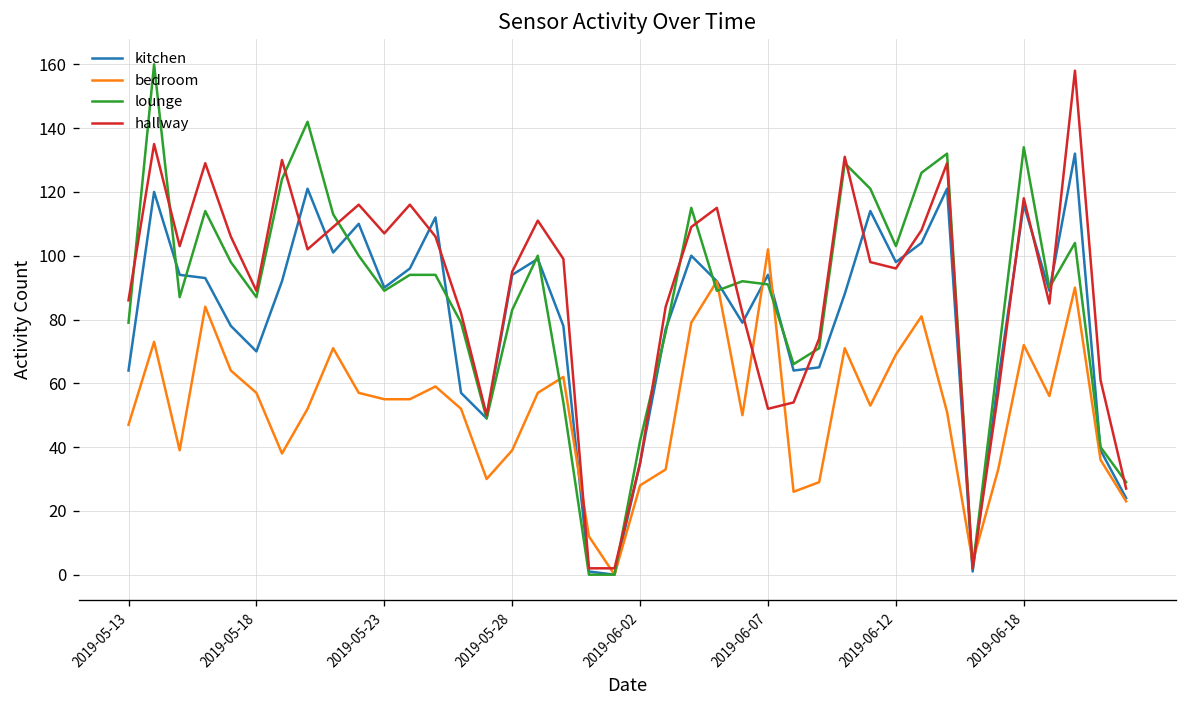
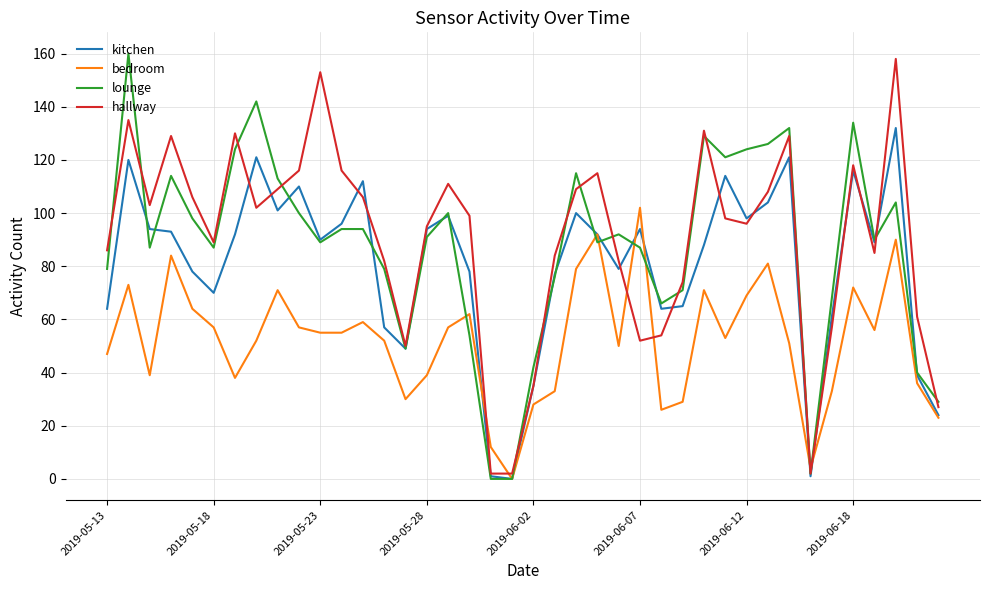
hallway, 2019-05-23: 107 -> 153
lounge, 2019-05-28: 83 -> 91
lounge, 2019-06-07: 91 -> 87
lounge, 2019-06-12: 103 -> 124
